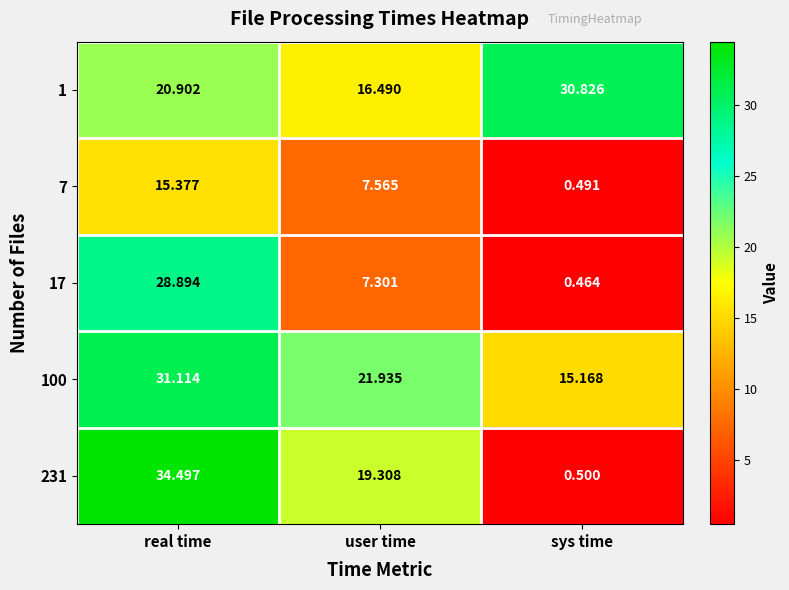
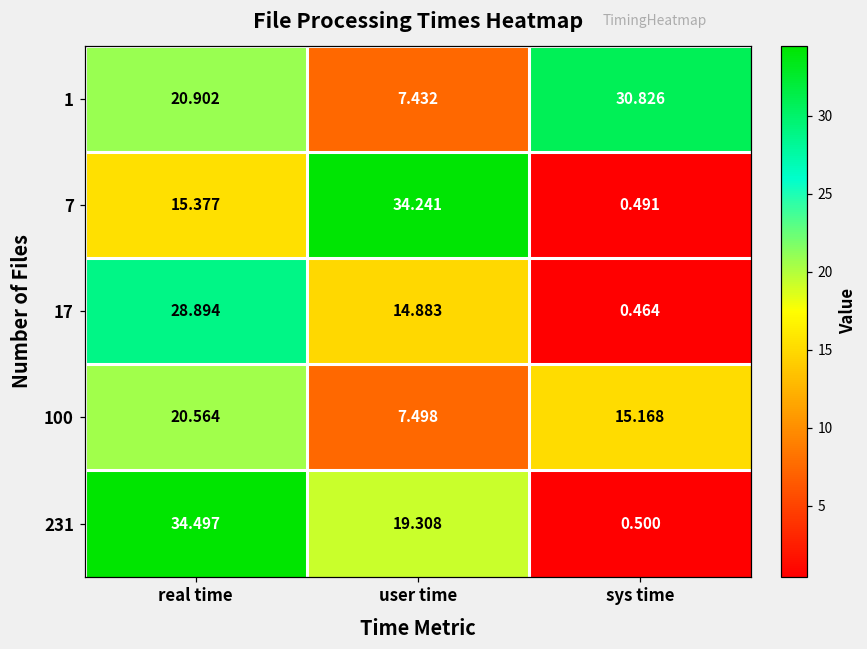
1, user time: 16.490 -> 7.432
7, user time: 7.565 -> 34.241
17, user time: 7.301 -> 14.883
100, real time: 31.114 -> 20.564
100, user time: 21.935 -> 7.498
